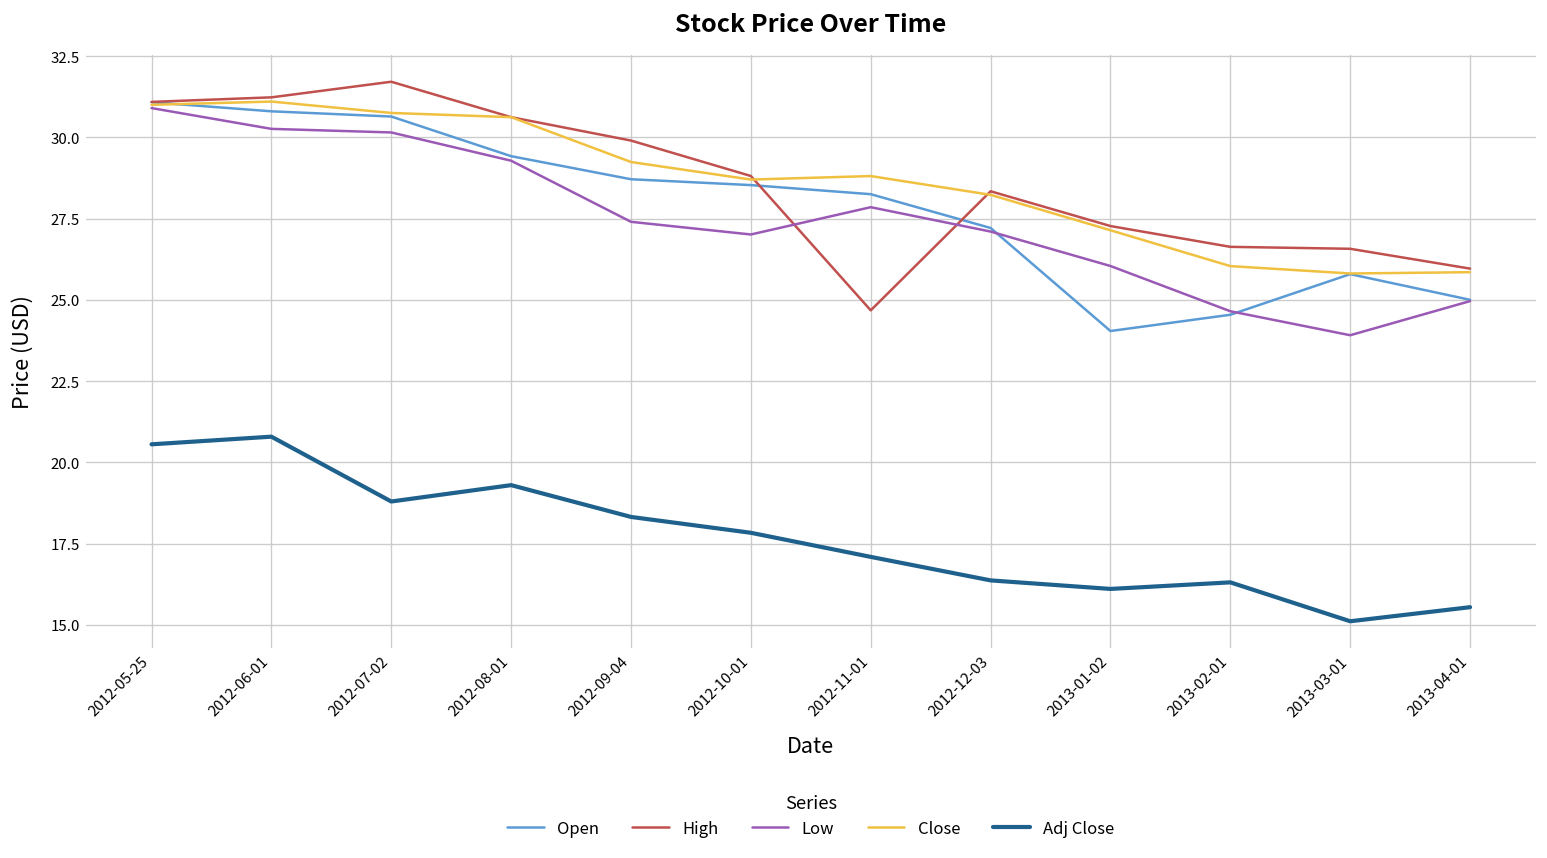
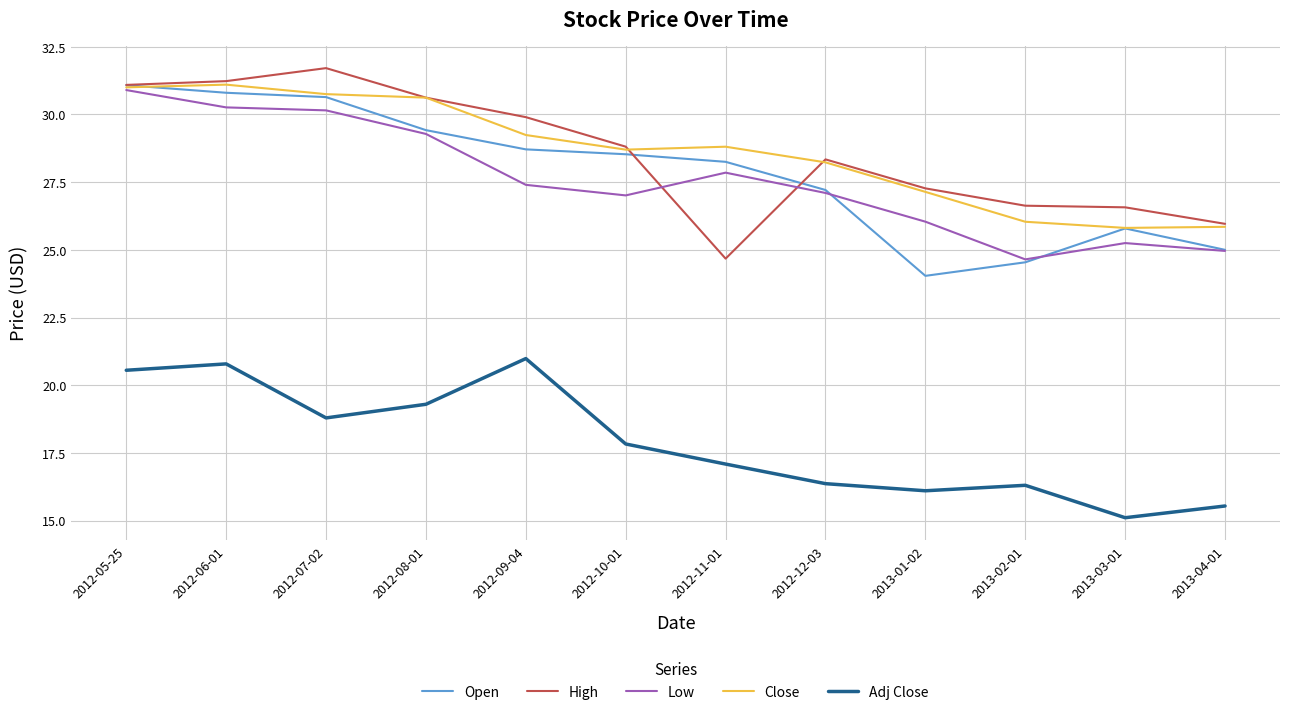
Adj Close, 2012-09-04: 18.3 -> 21.0
Low, 2013-03-01: 23.9 -> 25.3
